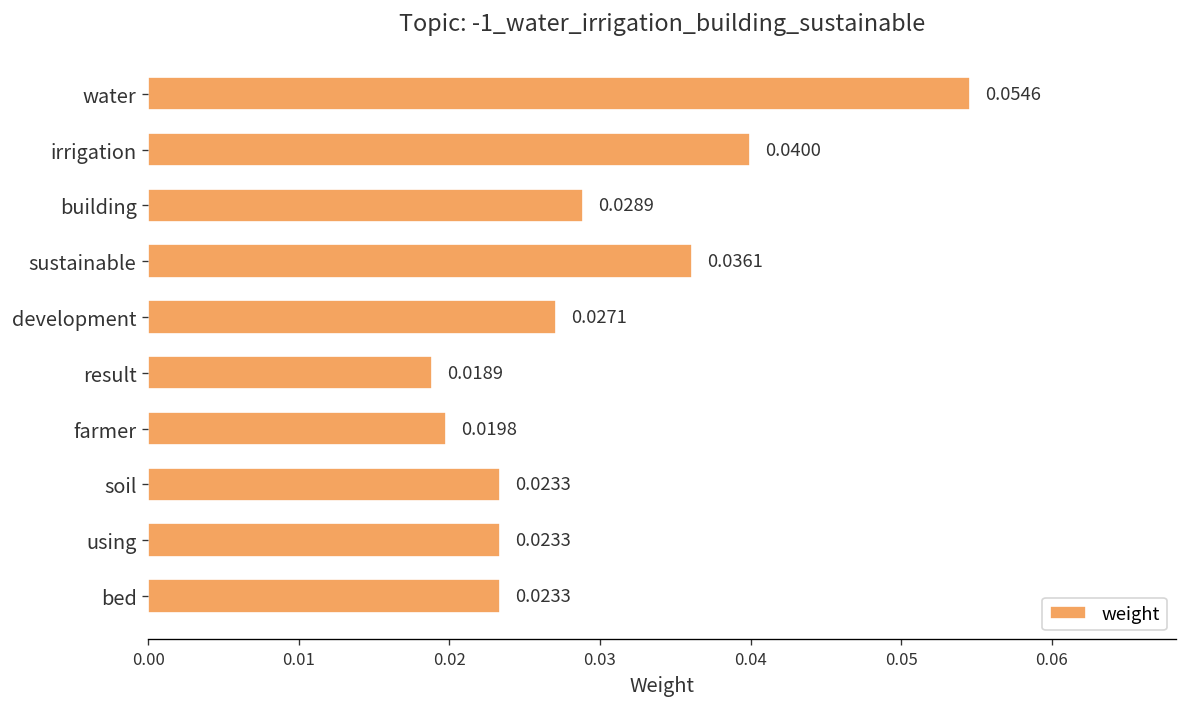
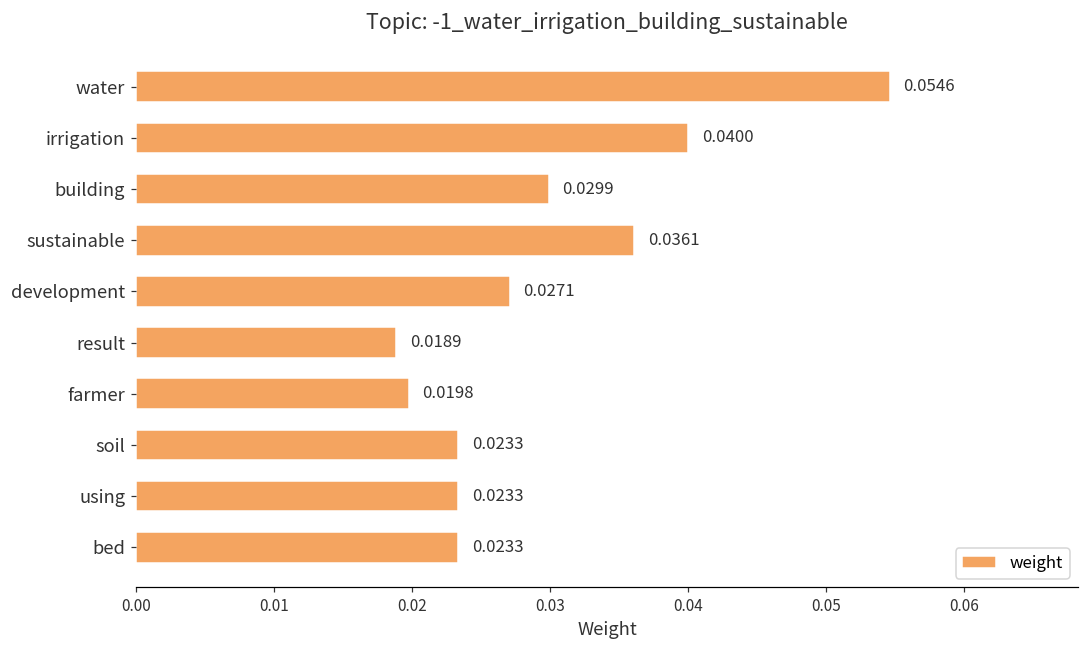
building: 0.0289 -> 0.0299
